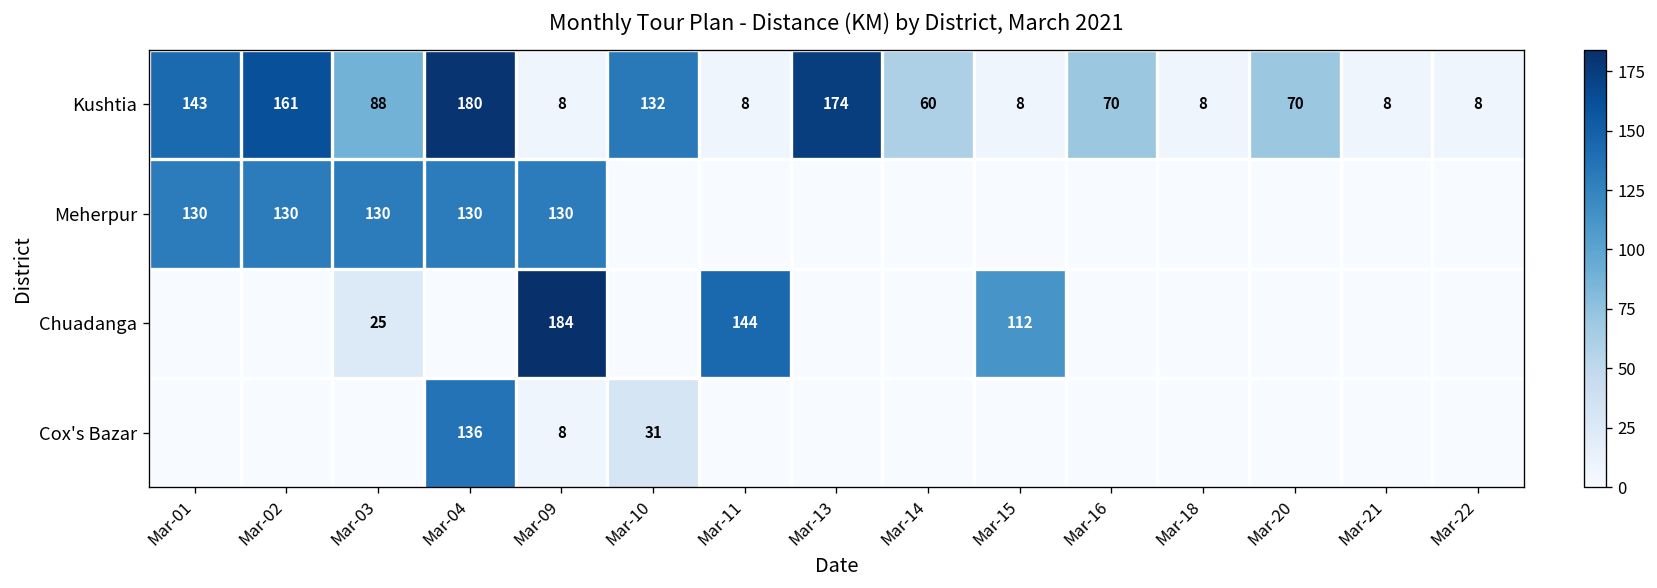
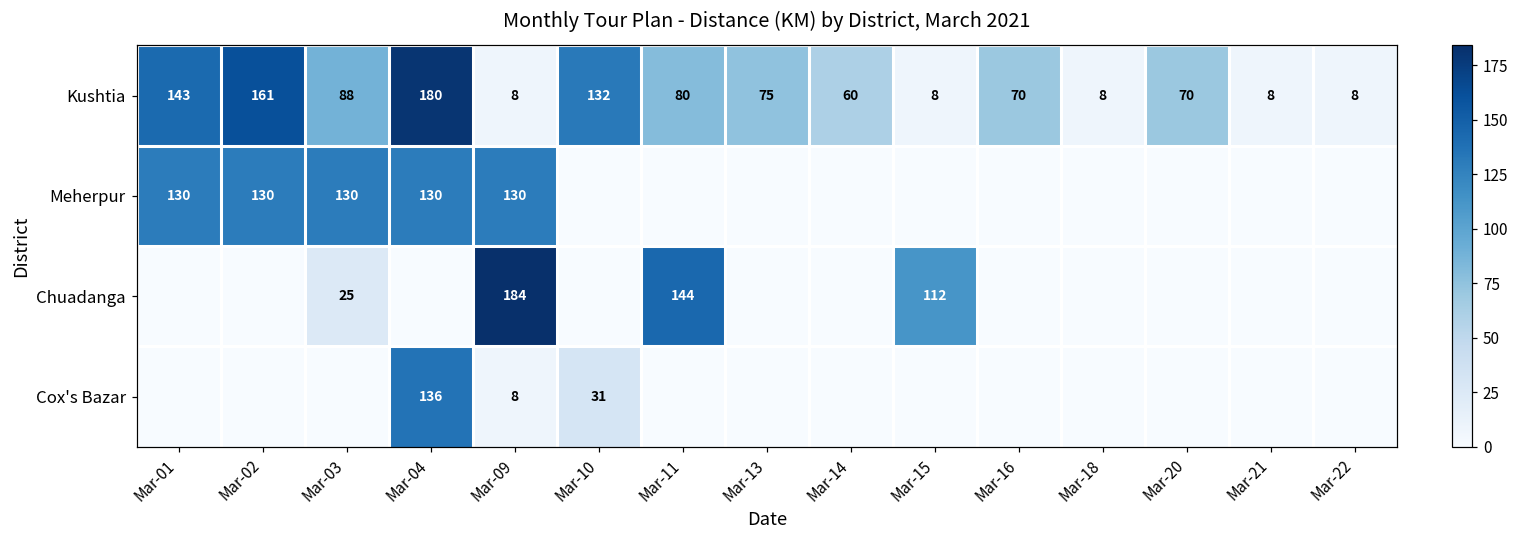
Kushtia, Mar-11: 8 -> 80
Kushtia, Mar-13: 174 -> 75
